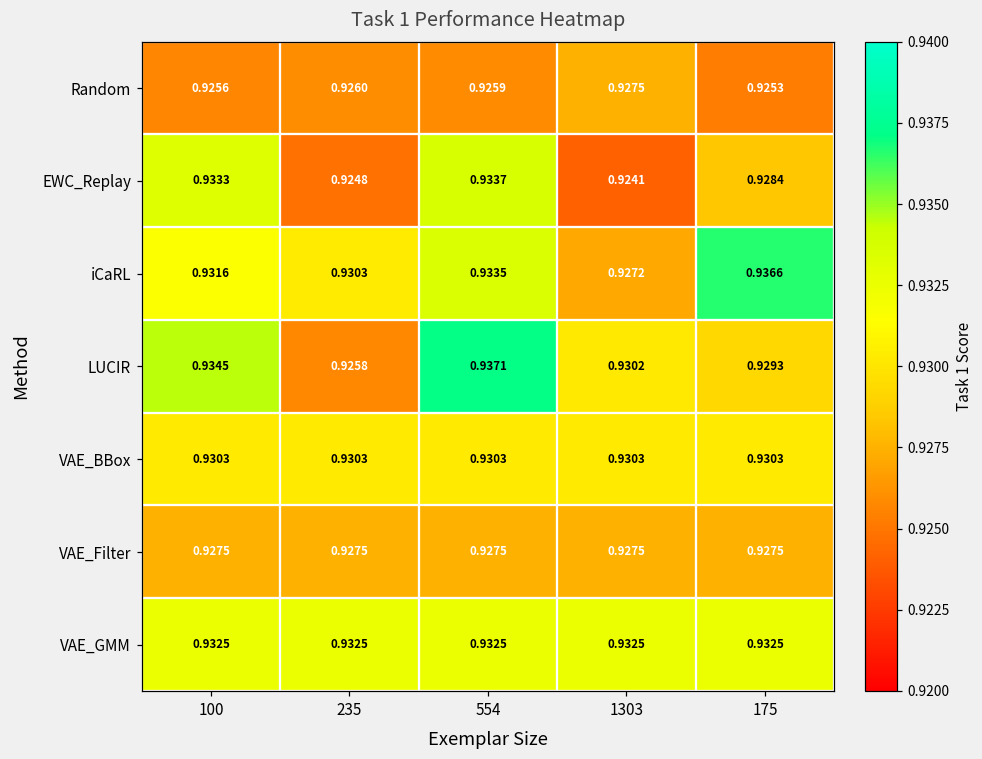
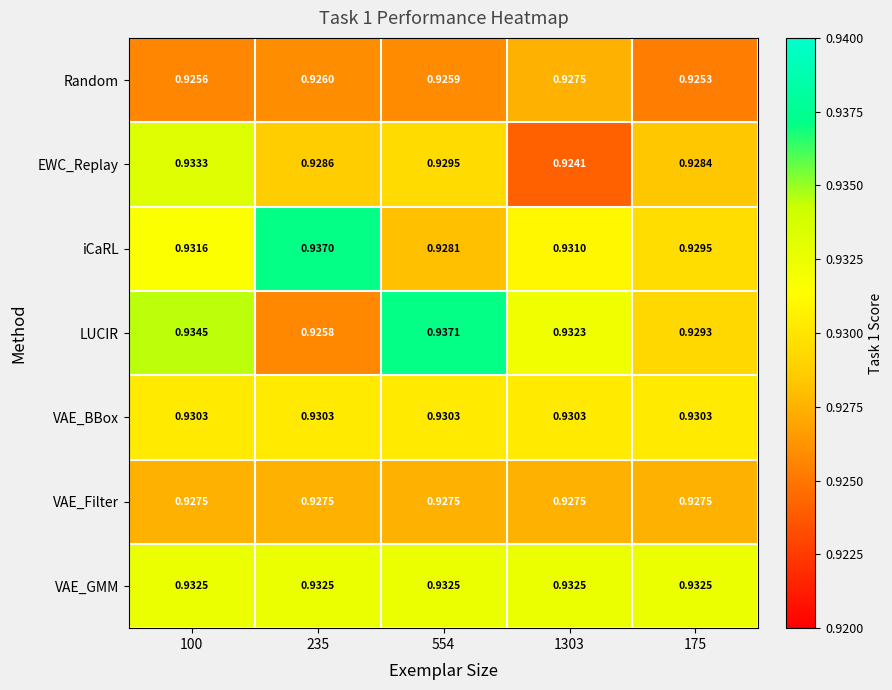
EWC_Replay, 235: 0.9248 -> 0.9286
EWC_Replay, 554: 0.9337 -> 0.9295
iCaRL, 235: 0.9303 -> 0.9370
iCaRL, 554: 0.9335 -> 0.9281
iCaRL, 1303: 0.9272 -> 0.9310
iCaRL, 175: 0.9366 -> 0.9295
LUCIR, 1303: 0.9302 -> 0.9323
